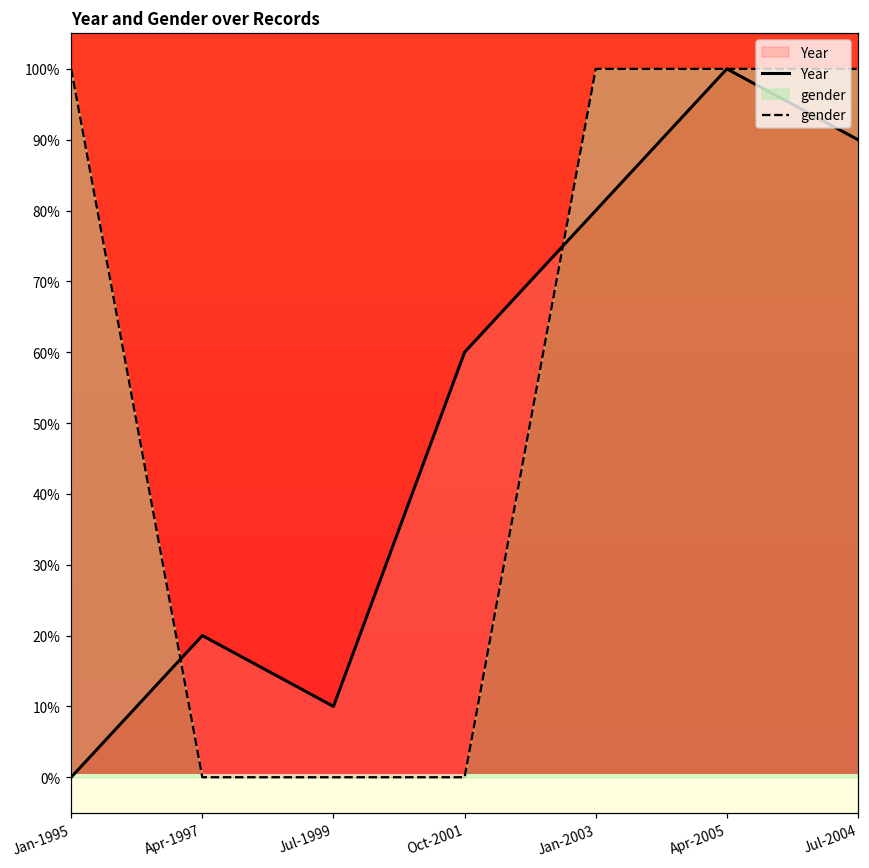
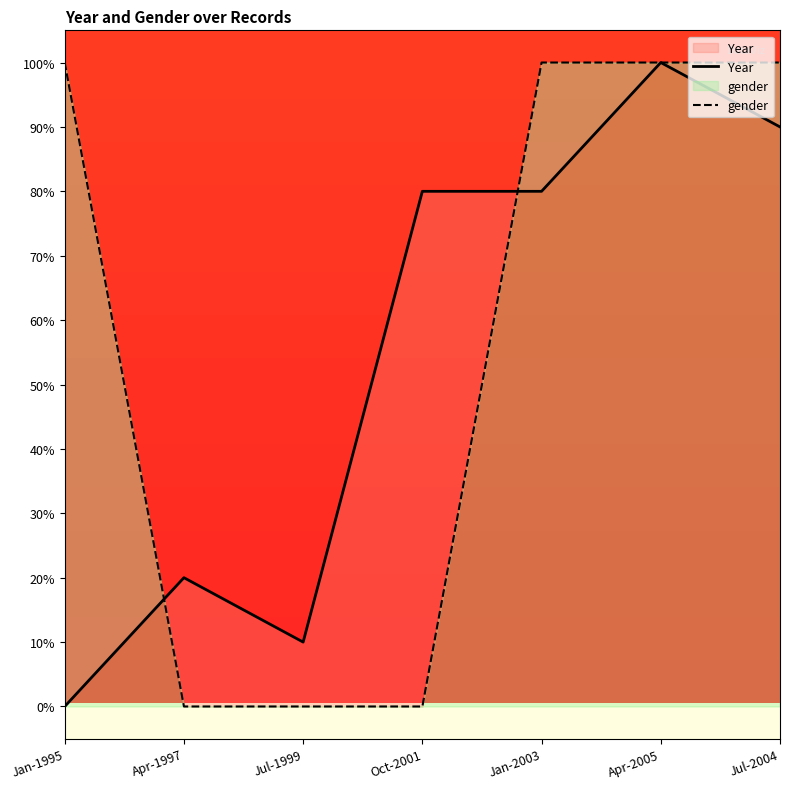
Year, Oct-2001: 60% -> 80%
